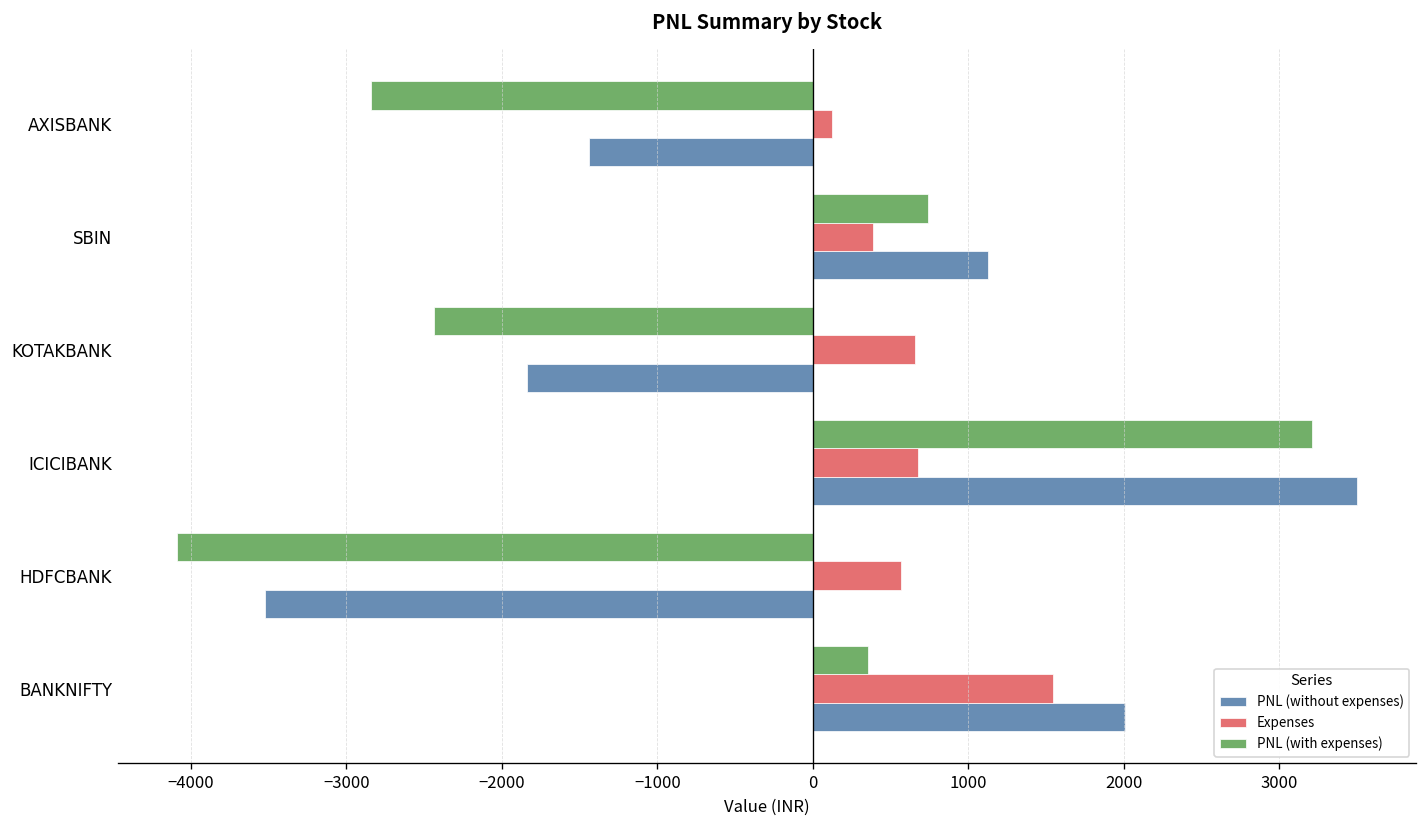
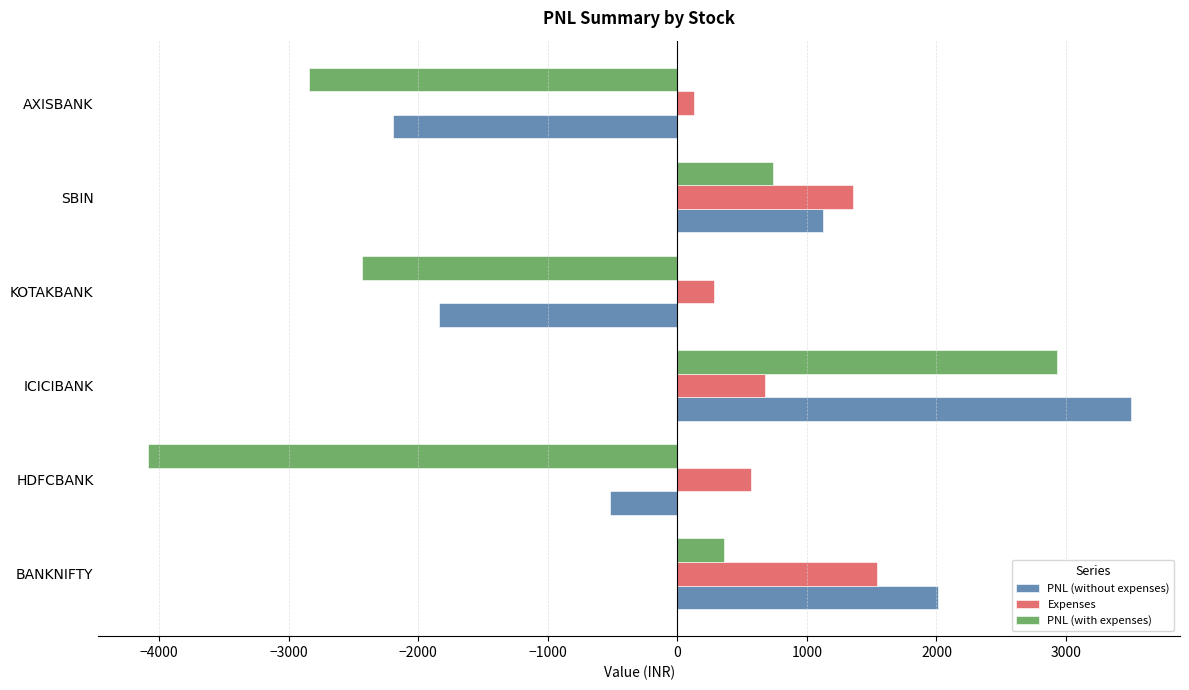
PNL (without expenses), AXISBANK: -1440 -> -2190
Expenses, SBIN: 390 -> 1350
Expenses, KOTAKBANK: 660 -> 280
PNL (with expenses), ICICIBANK: 3210 -> 2930
PNL (without expenses), HDFCBANK: -3520 -> -520
